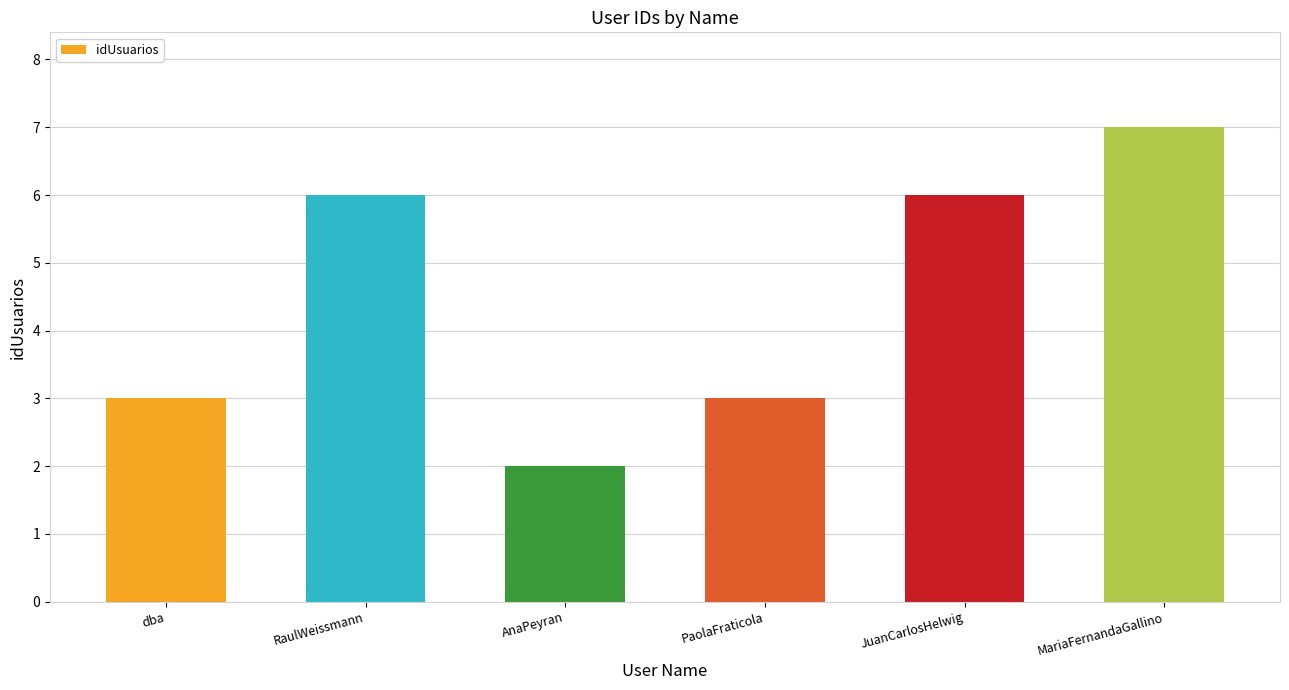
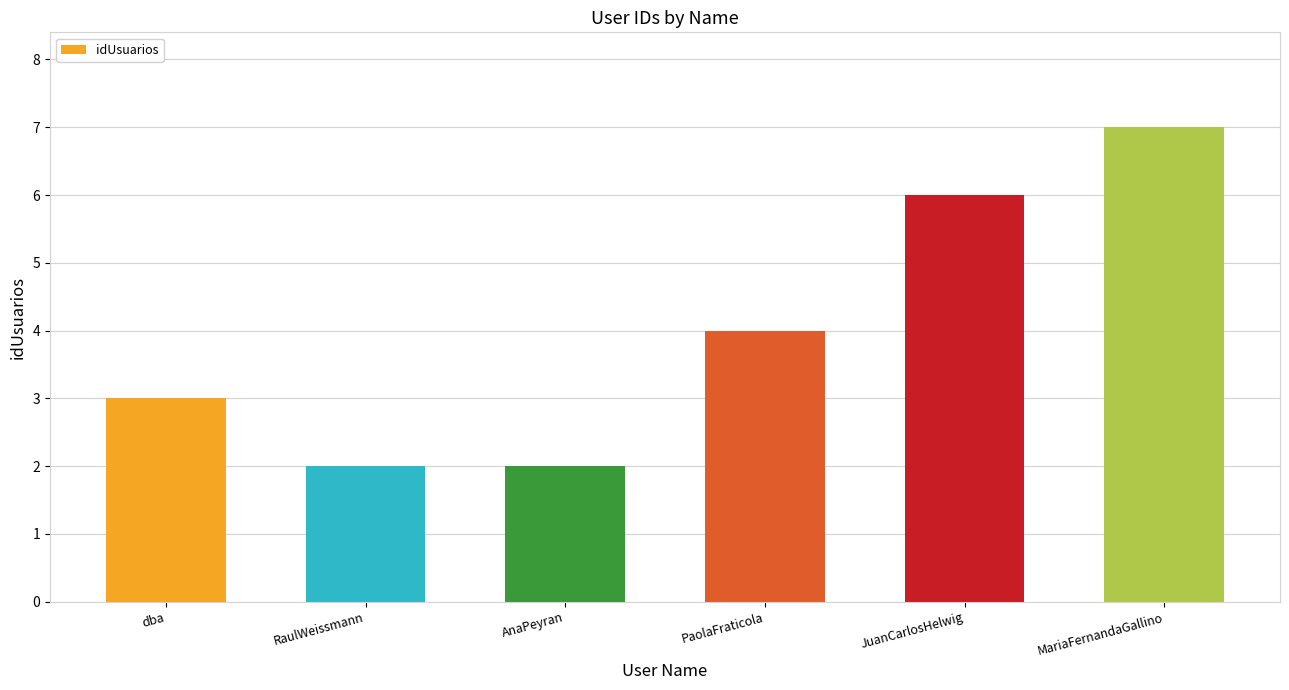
RaulWeissmann: 6 -> 2
PaolaFraticola: 3 -> 4
